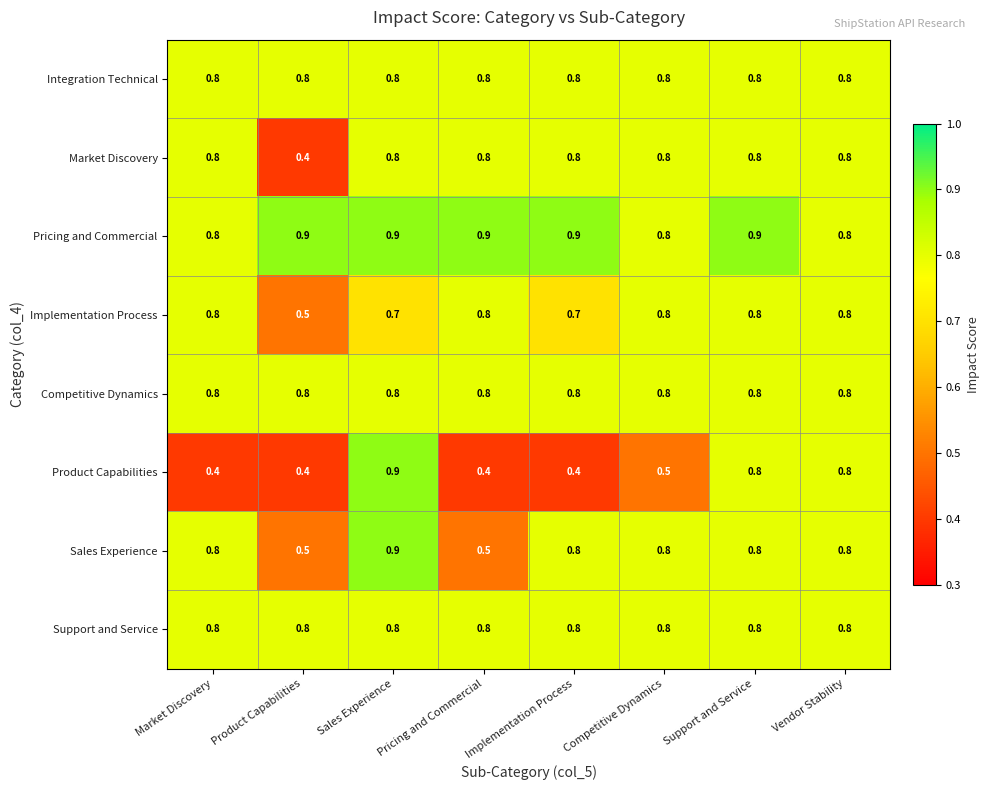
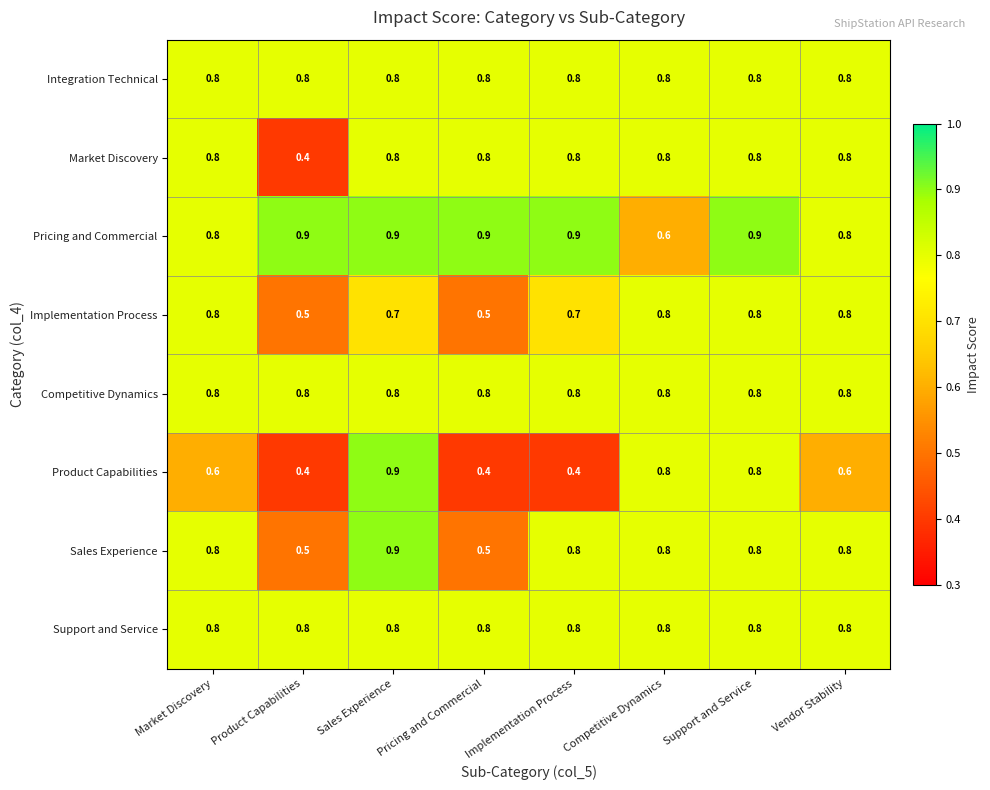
Pricing and Commercial, Competitive Dynamics: 0.8 -> 0.6
Implementation Process, Pricing and Commercial: 0.8 -> 0.5
Product Capabilities, Market Discovery: 0.4 -> 0.6
Product Capabilities, Competitive Dynamics: 0.5 -> 0.8
Product Capabilities, Vendor Stability: 0.8 -> 0.6
